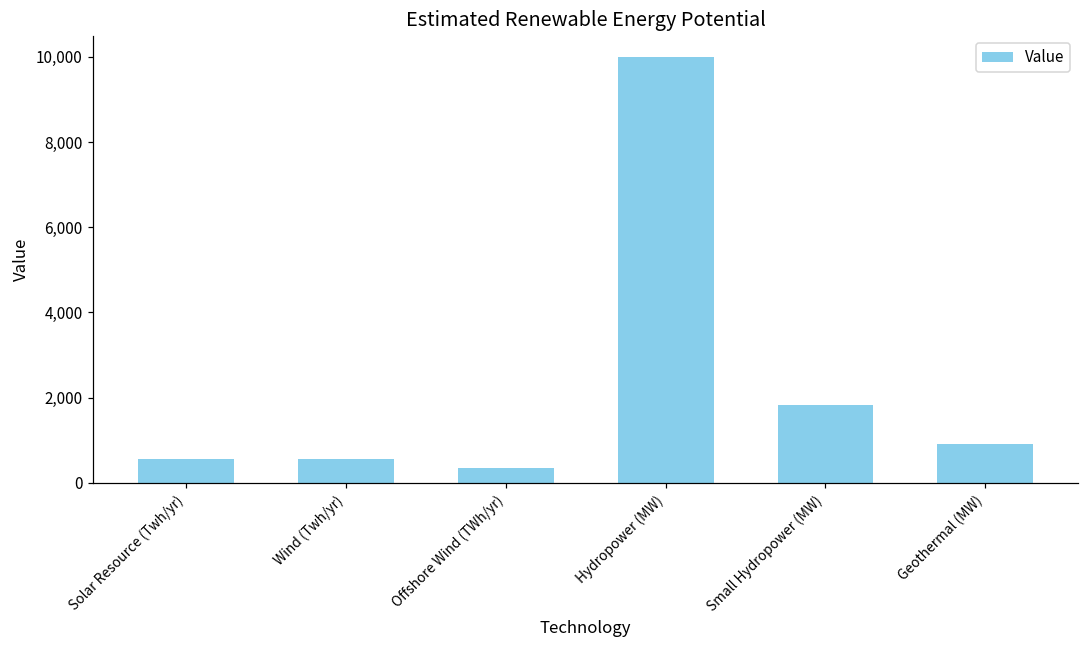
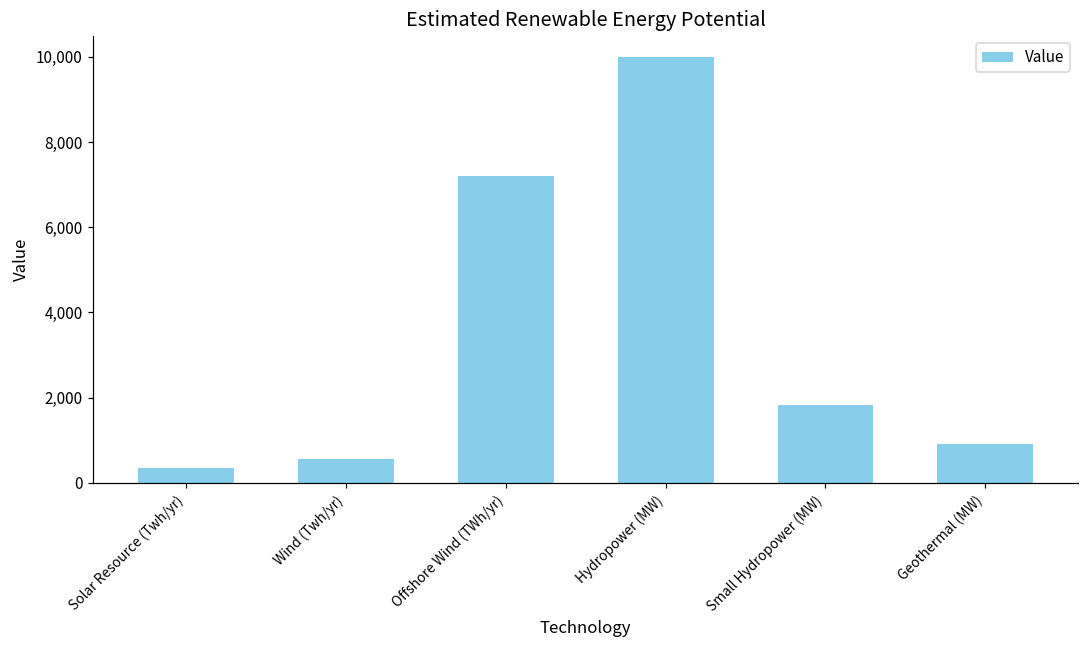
Solar Resource (Twh/yr): 500 -> 300
Offshore Wind (TWh/yr): 400 -> 7,200
